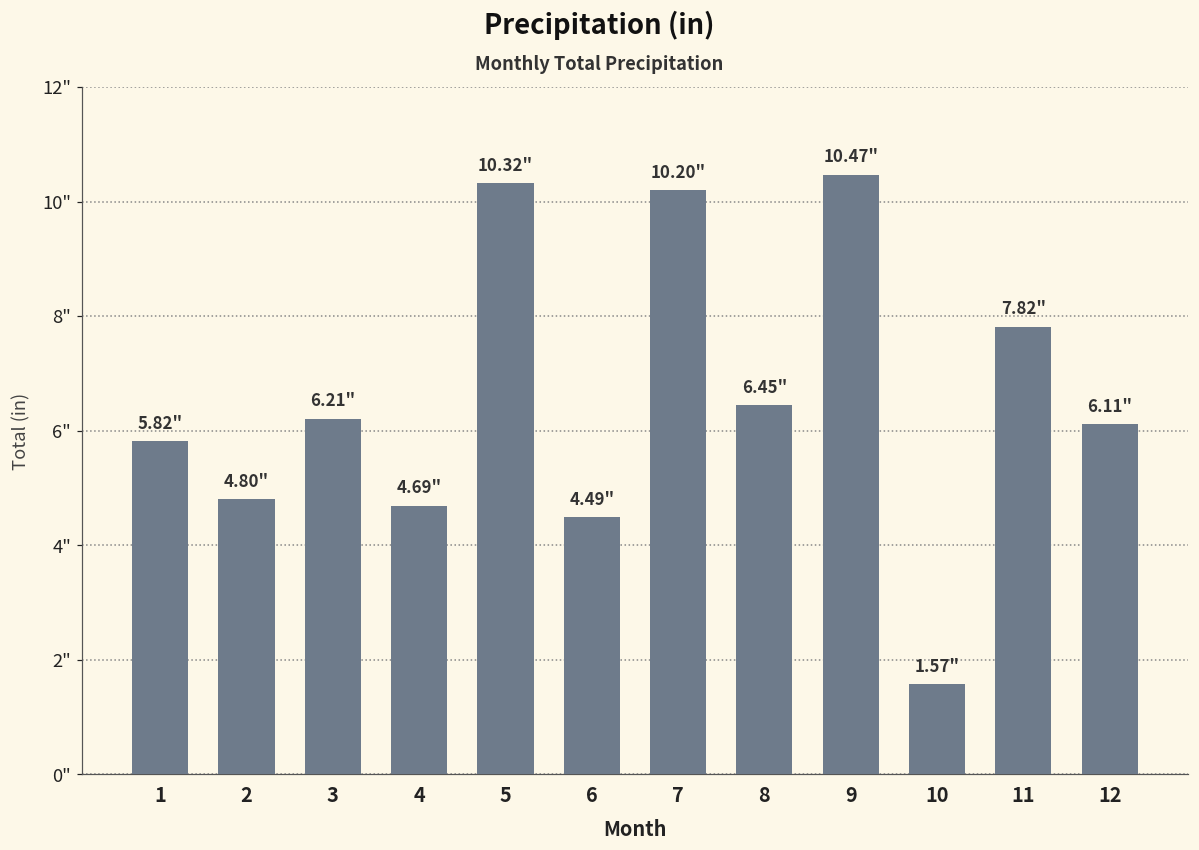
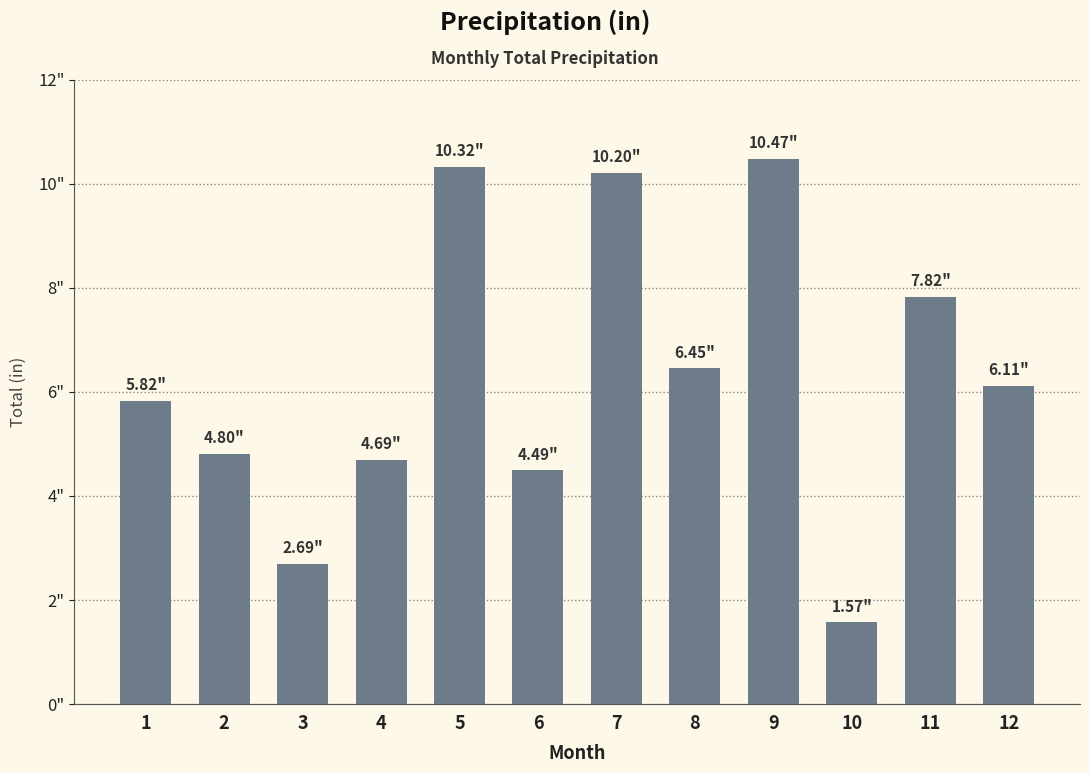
3: 6.21" -> 2.69"
